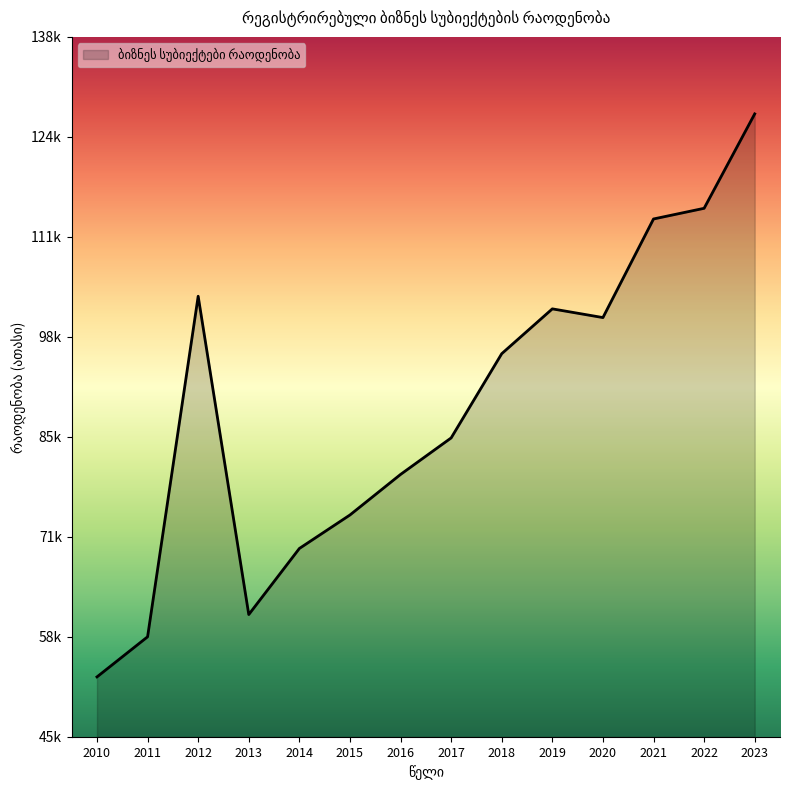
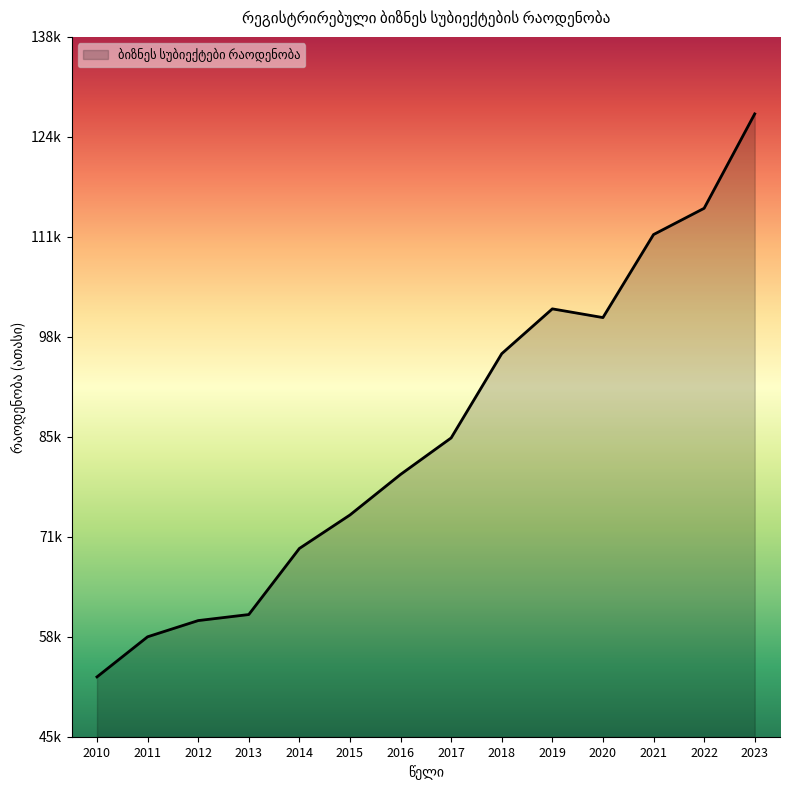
2012: 103000 -> 60000
2021: 113000 -> 111000
